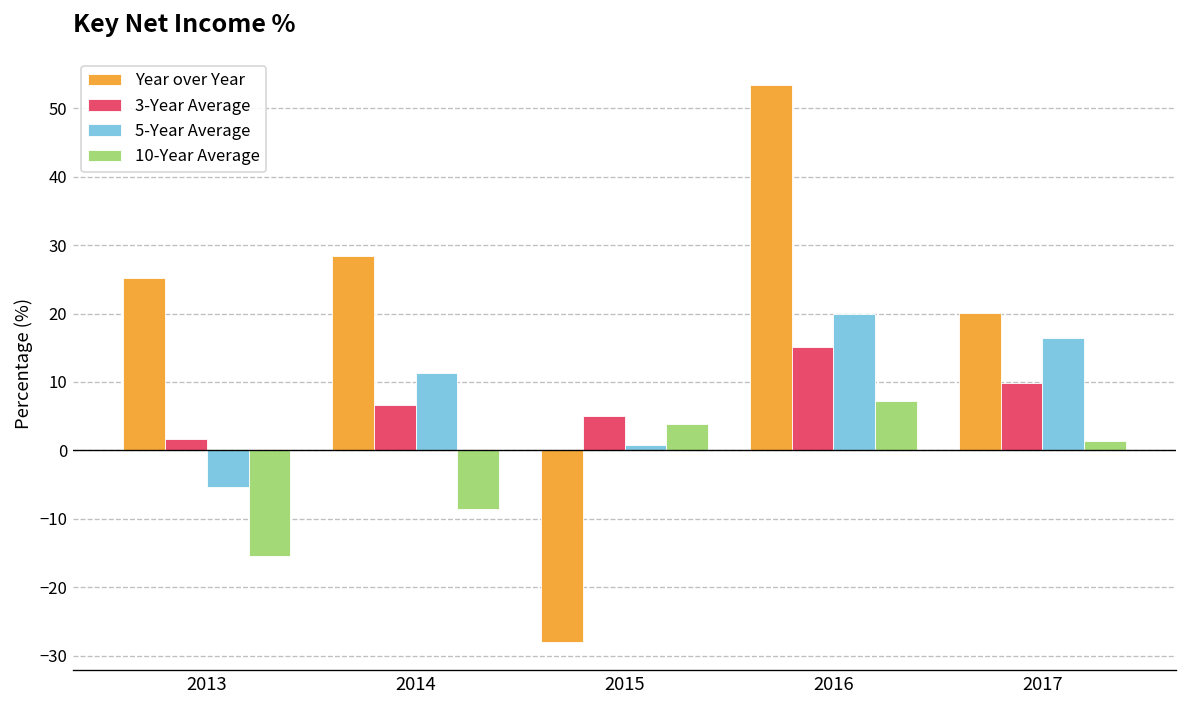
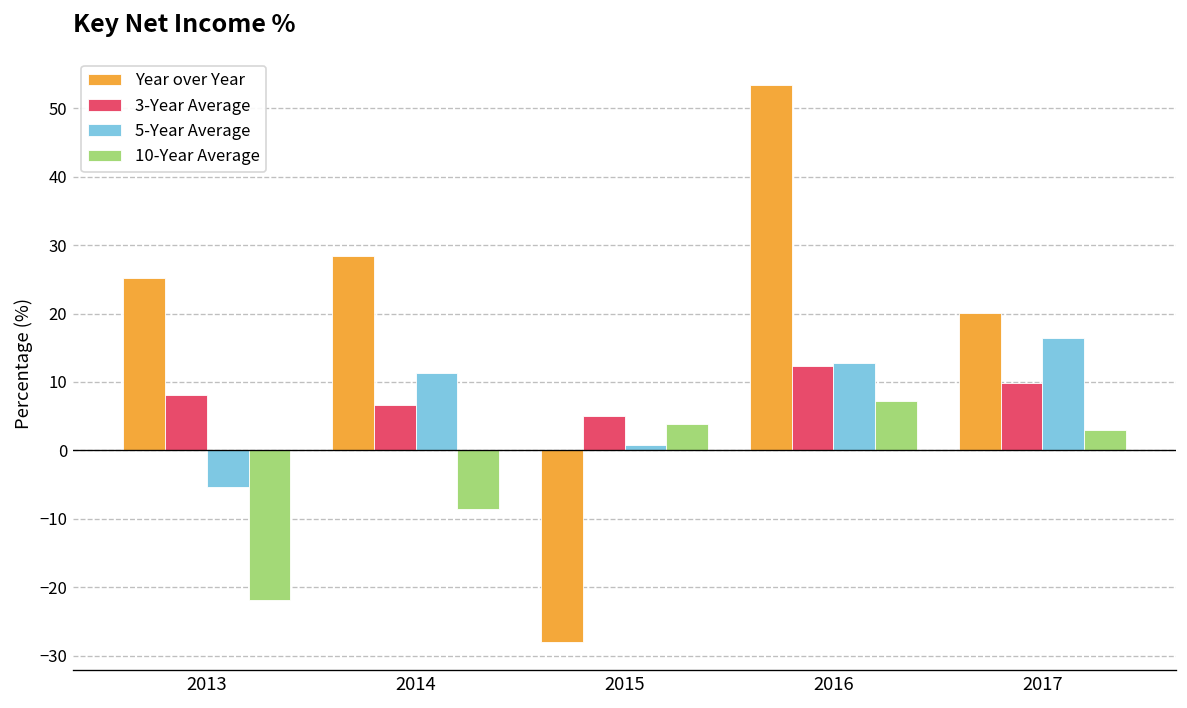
3-Year Average, 2013: 2 -> 8
10-Year Average, 2013: -15 -> -22
3-Year Average, 2016: 15 -> 12
5-Year Average, 2016: 20 -> 13
10-Year Average, 2017: 1 -> 3
